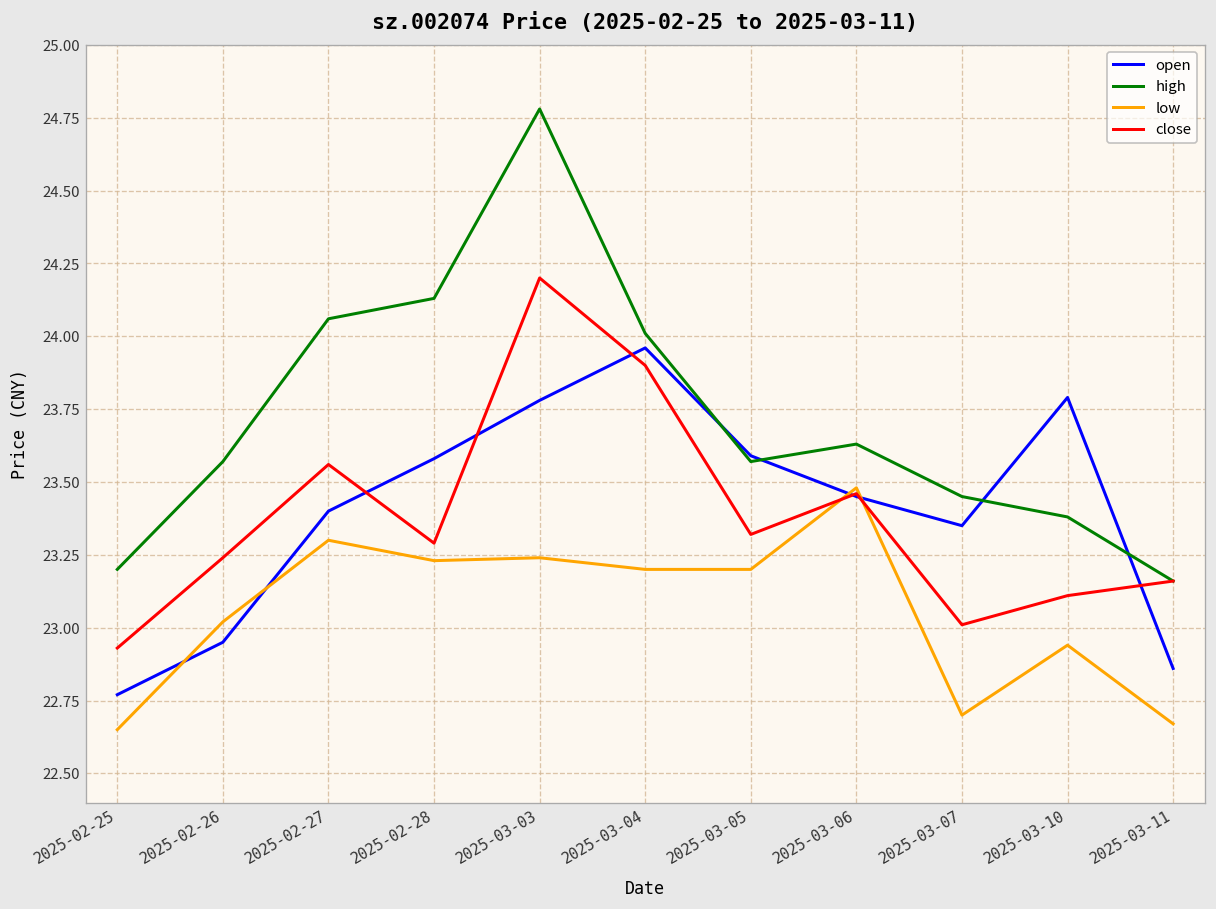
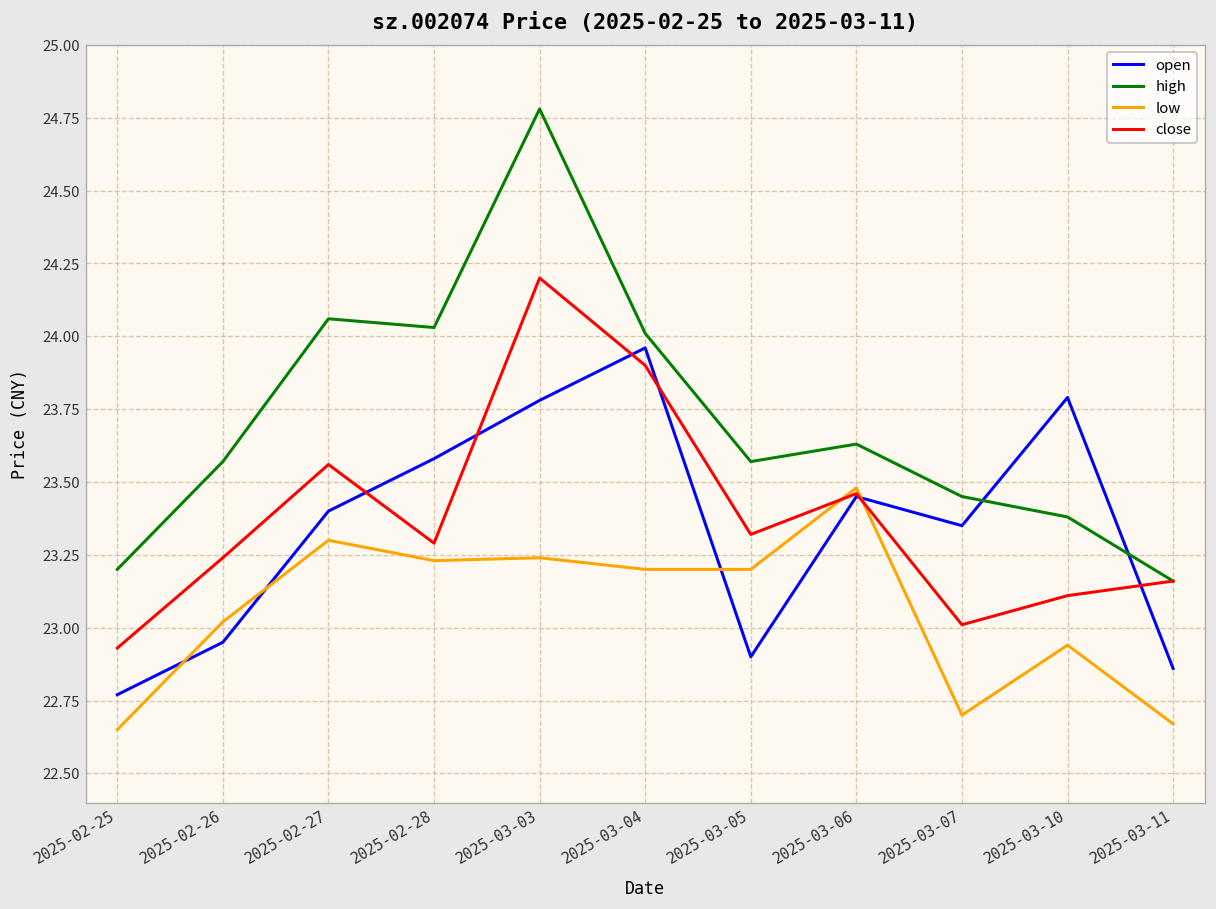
high, 2025-02-28: 24.13 -> 24.03
open, 2025-03-05: 23.59 -> 22.90
